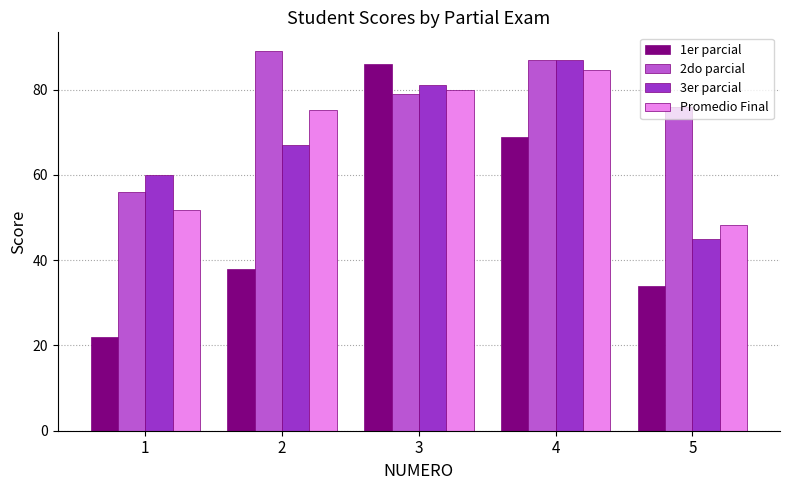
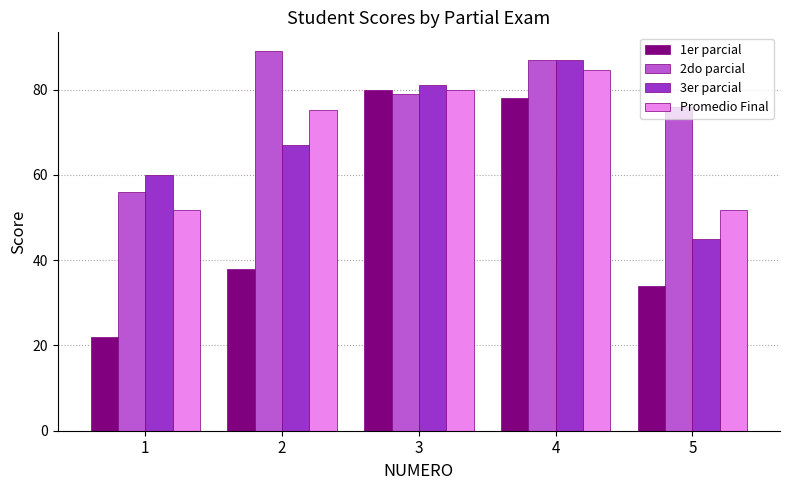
1er parcial, 3: 86 -> 80
1er parcial, 4: 69 -> 78
Promedio Final, 5: 48 -> 52
